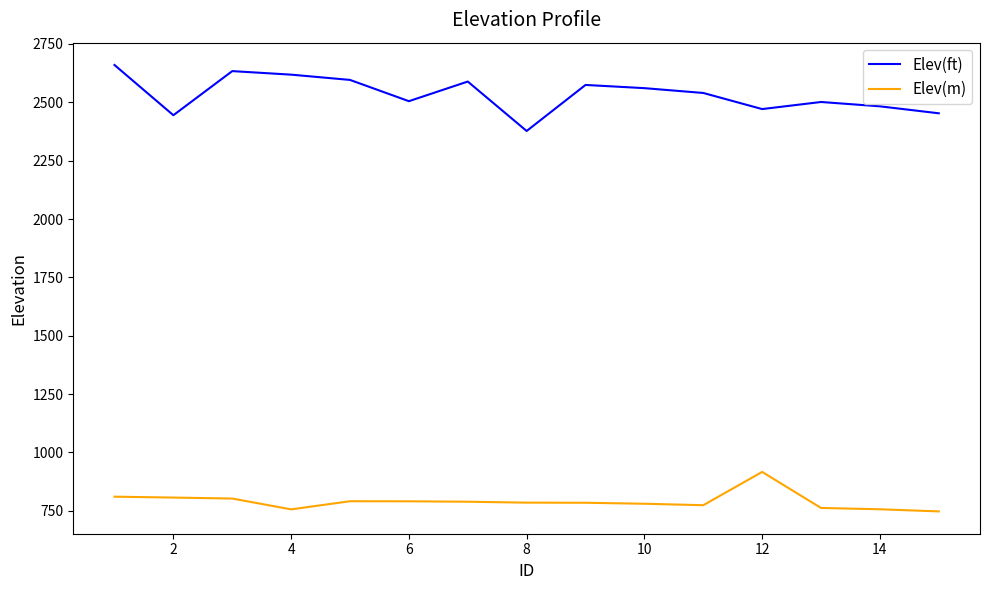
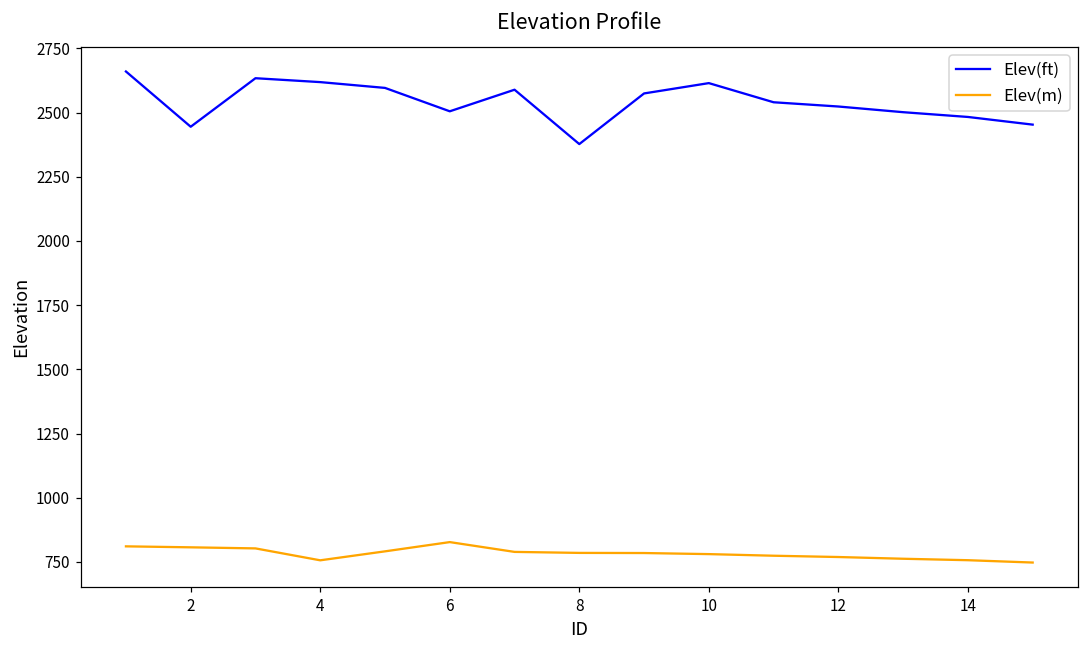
Elev(m), 6: 790 -> 830
Elev(ft), 10: 2560 -> 2610
Elev(ft), 12: 2470 -> 2520
Elev(m), 12: 920 -> 770
